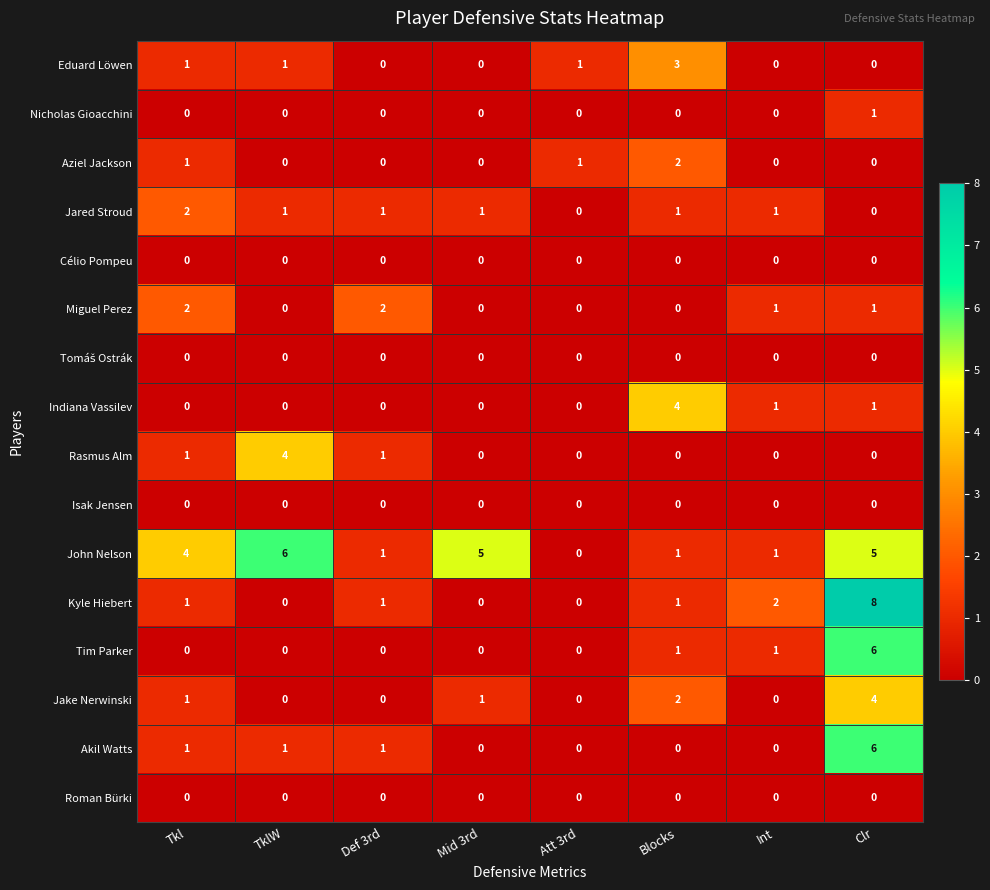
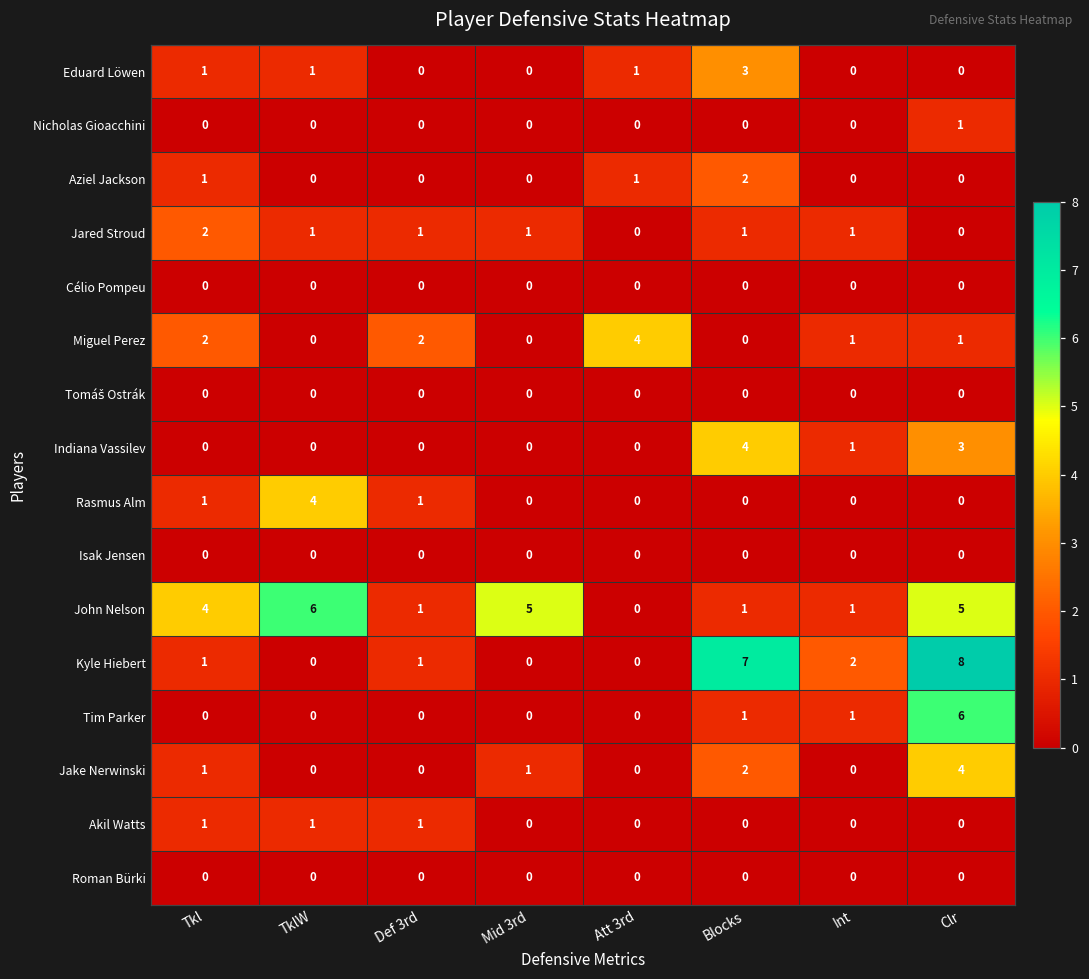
Miguel Perez, Att 3rd: 0 -> 4
Indiana Vassilev, Clr: 1 -> 3
Kyle Hiebert, Blocks: 1 -> 7
Akil Watts, Clr: 6 -> 0
